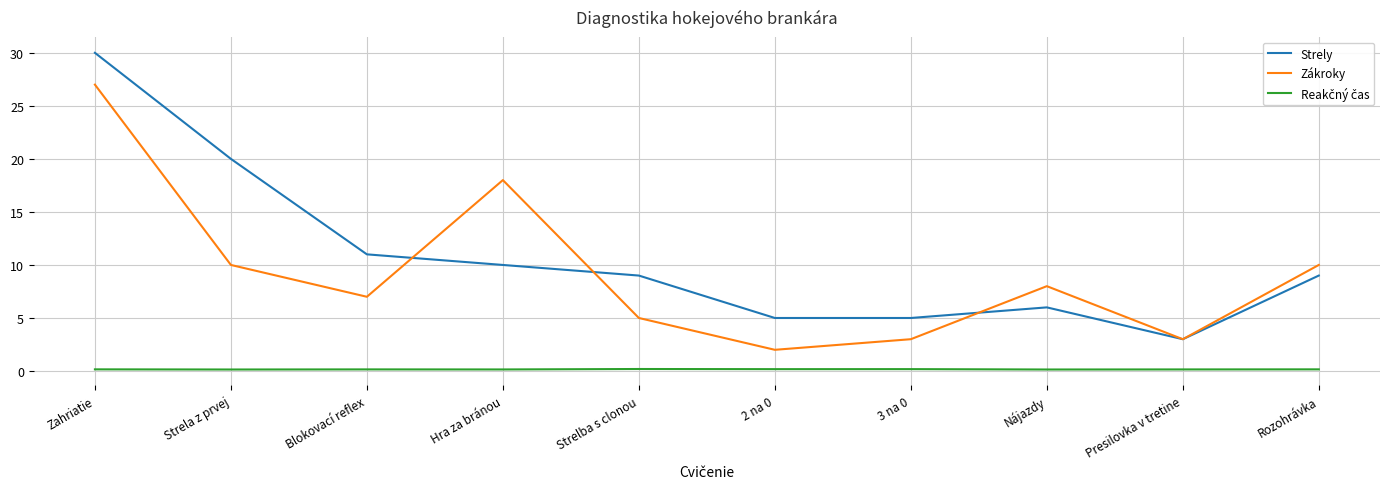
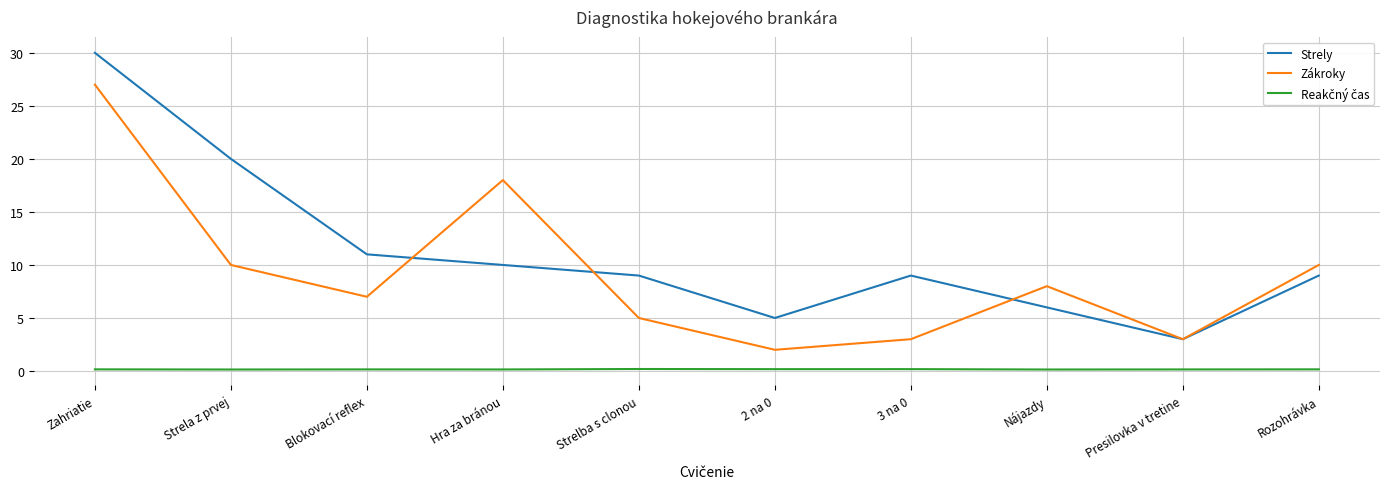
Strely, 3 na 0: 5 -> 9
